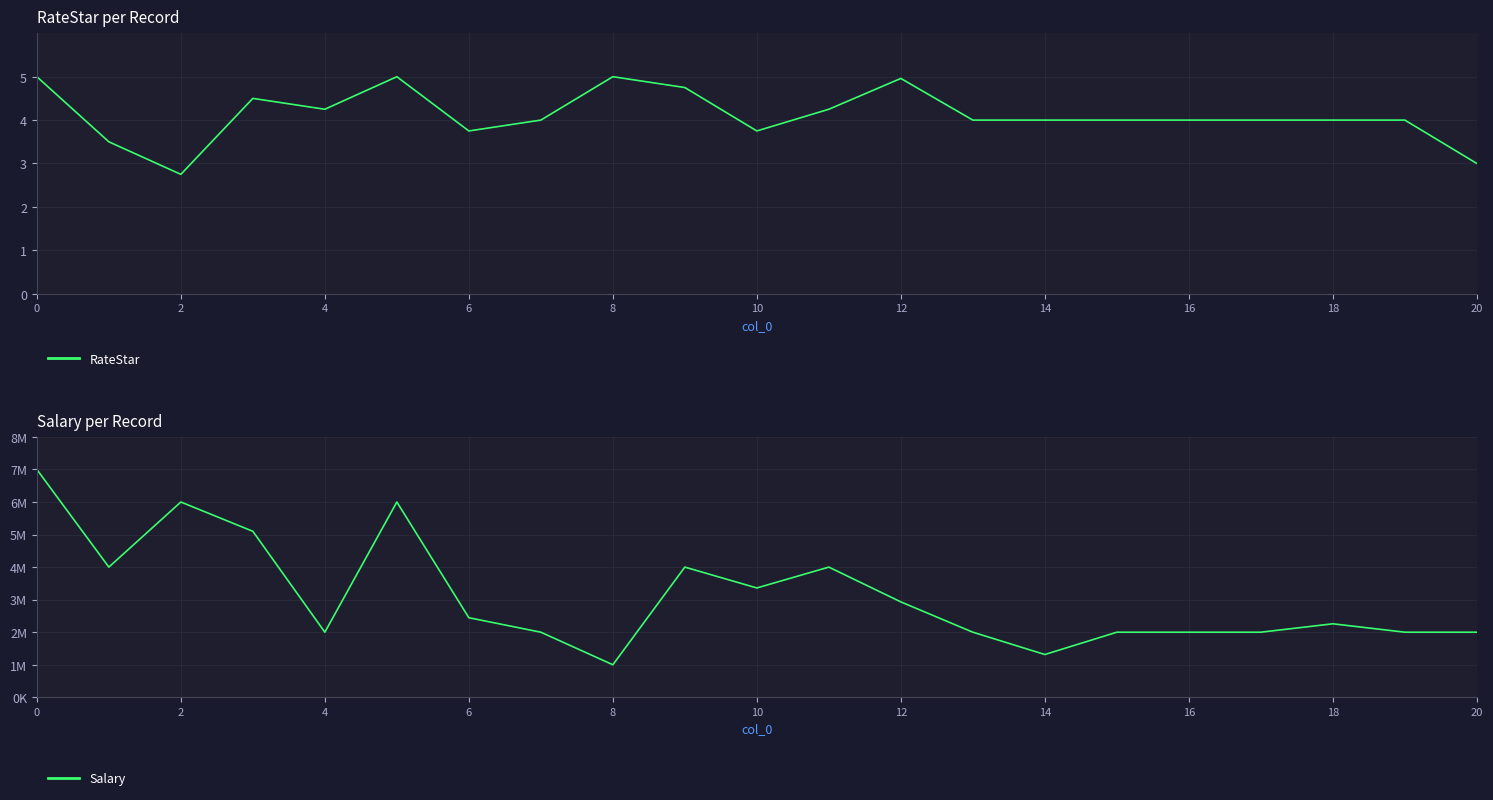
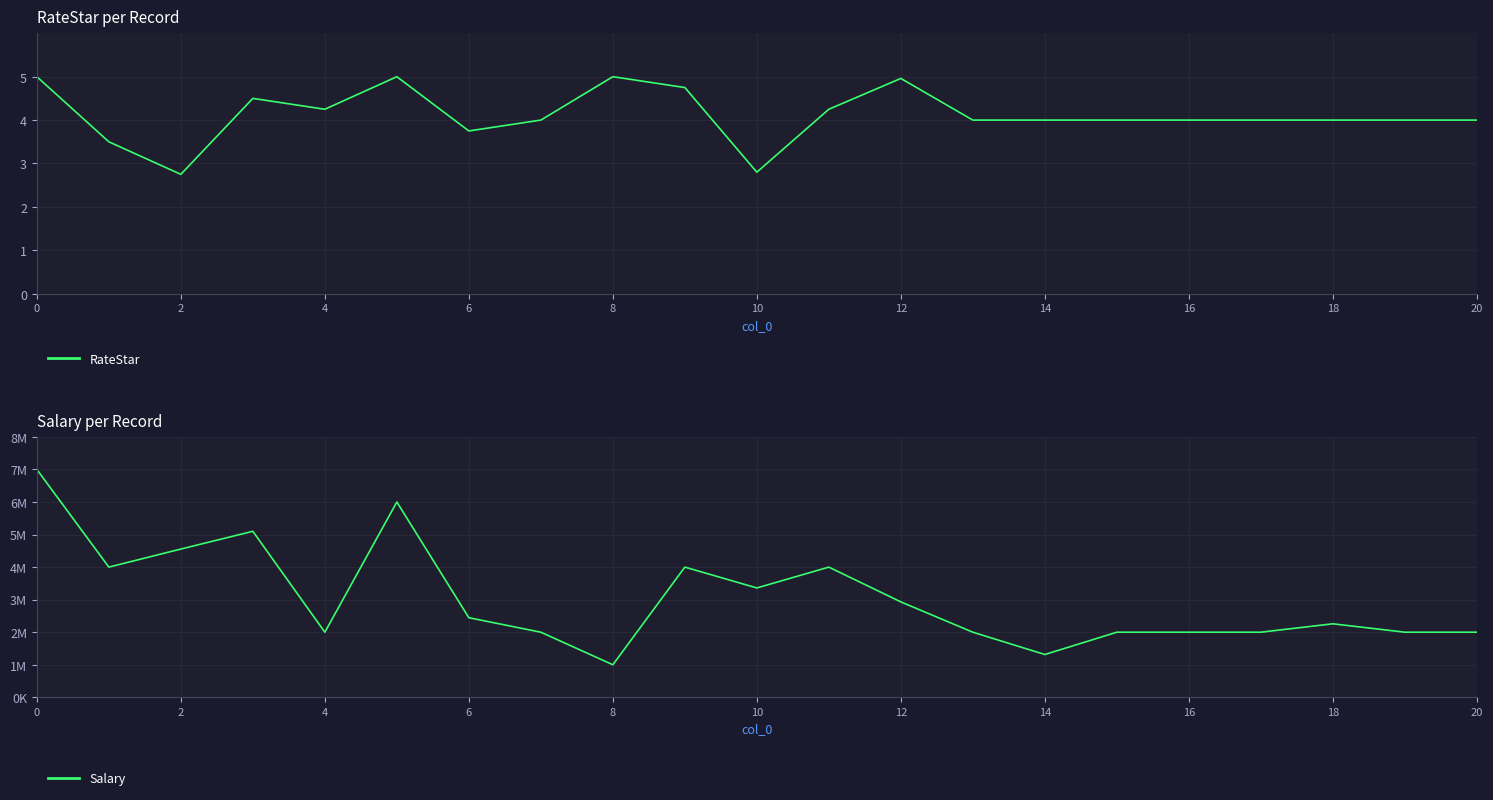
RateStar per Record, 10: 3.8 -> 2.8
RateStar per Record, 20: 3 -> 4
Salary per Record, 2: 6000000 -> 4600000
